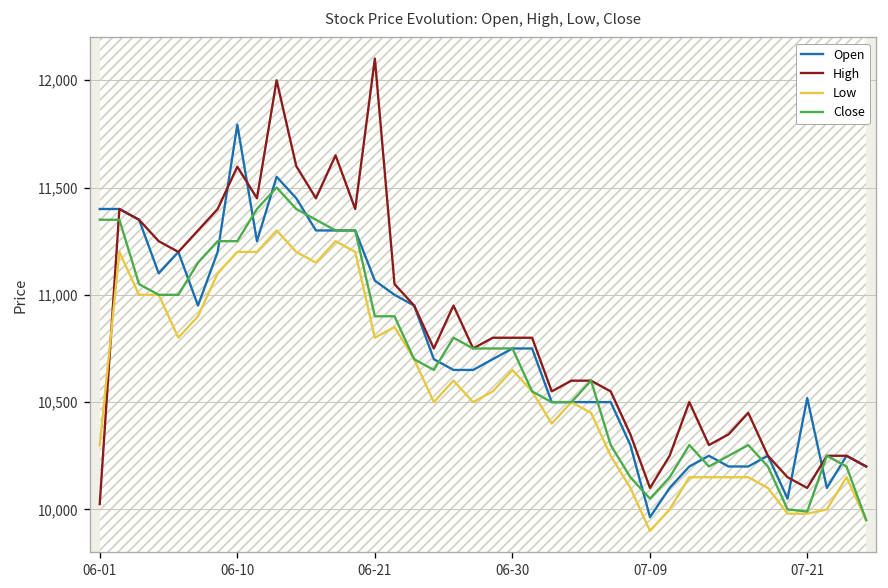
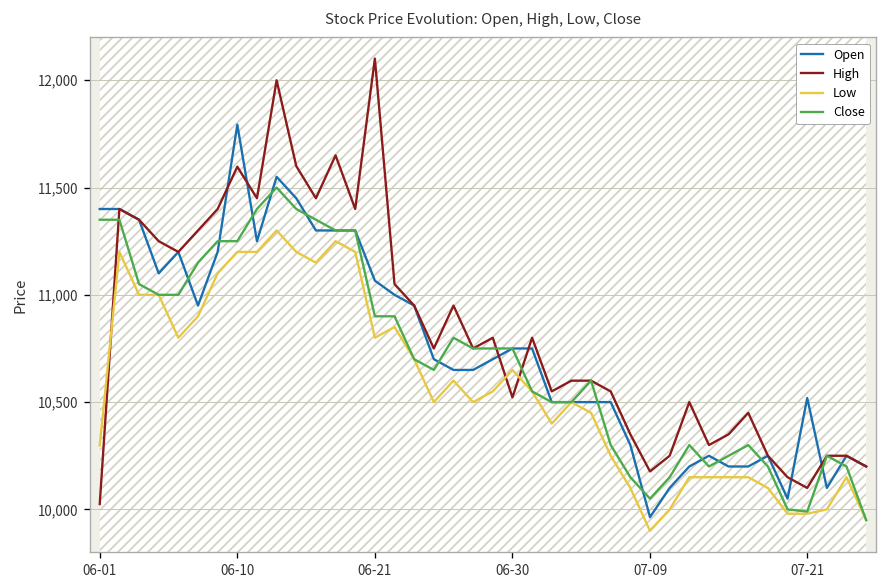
High, 06-30: 10,800 -> 10,520
High, 07-09: 10,100 -> 10,180
